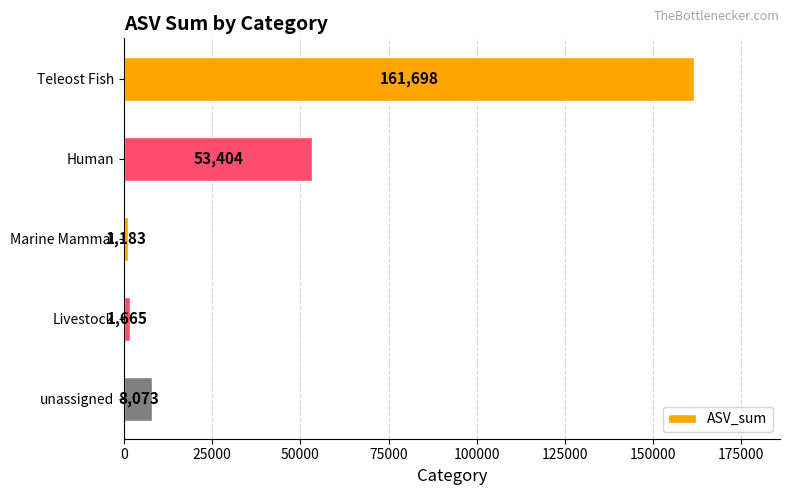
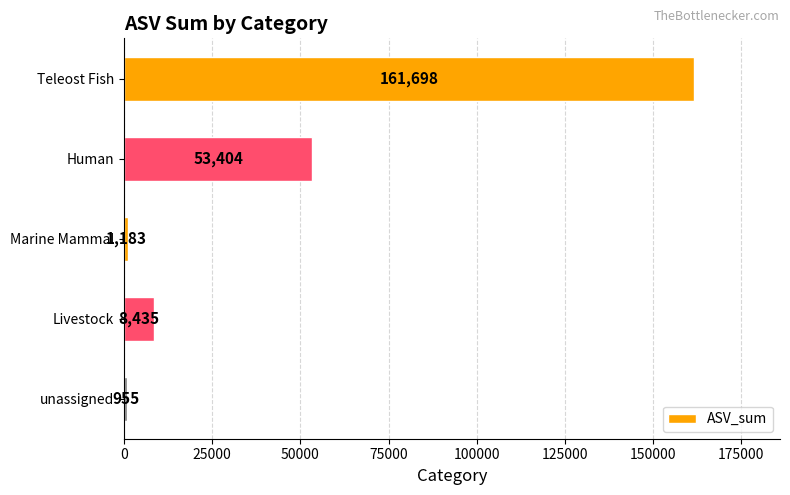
Livestock: 1,665 -> 8,435
unassigned: 8,073 -> 955
